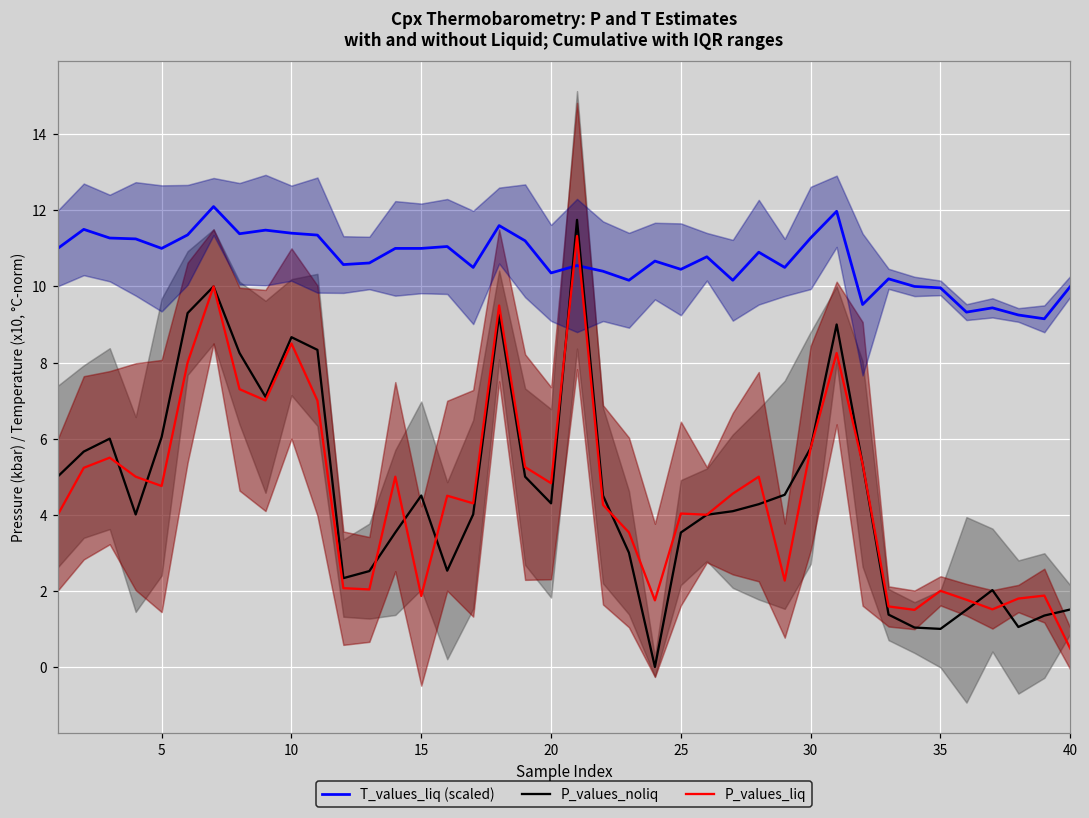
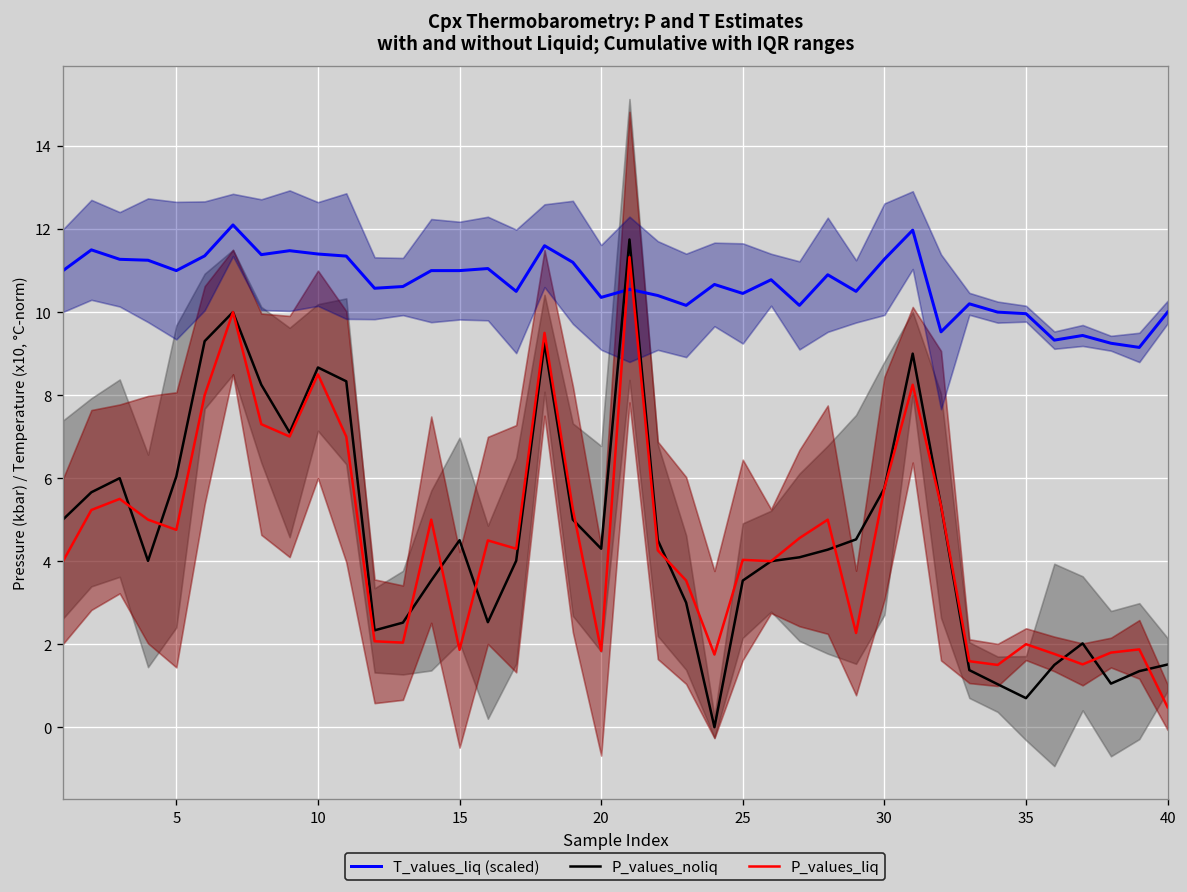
P_values_liq, 20: 4.8 -> 1.8
P_values_noliq, 35: 1.0 -> 0.7
